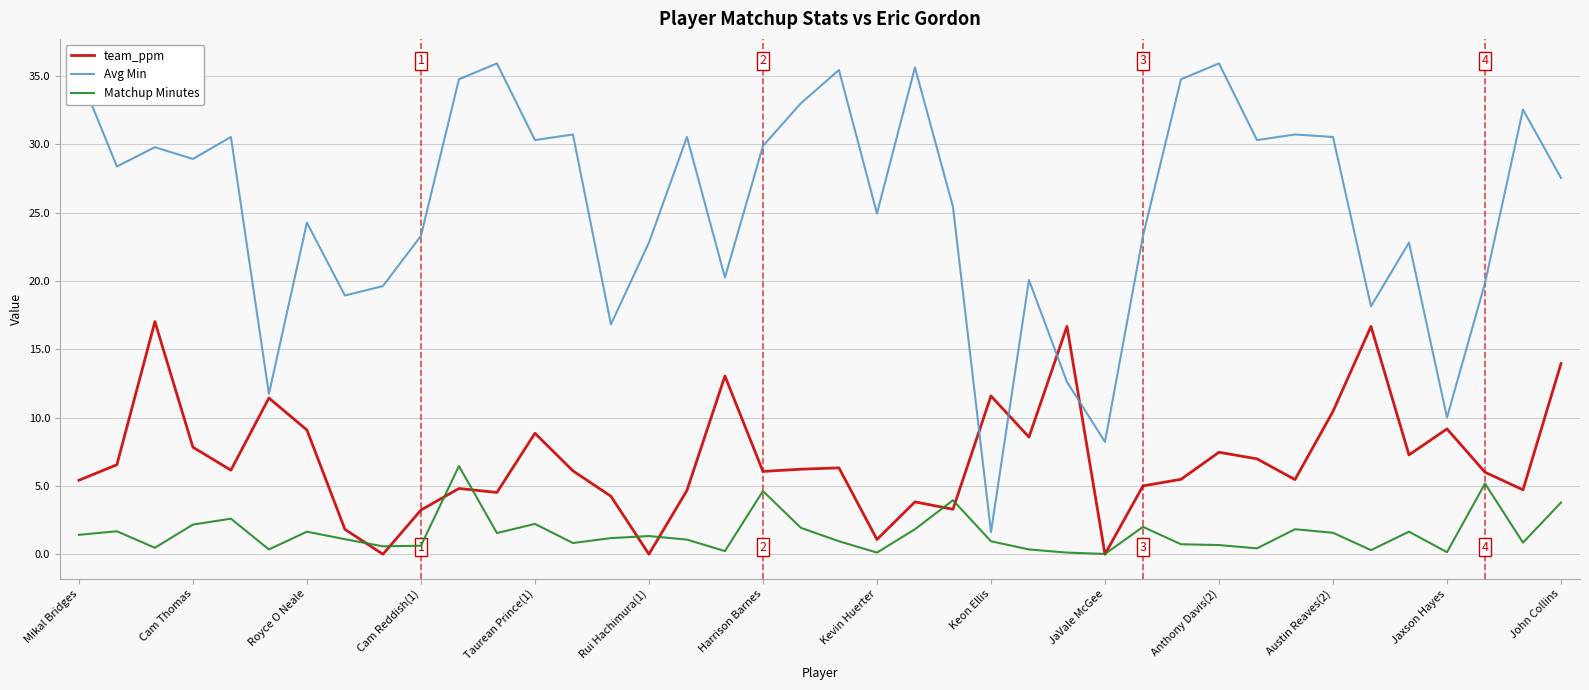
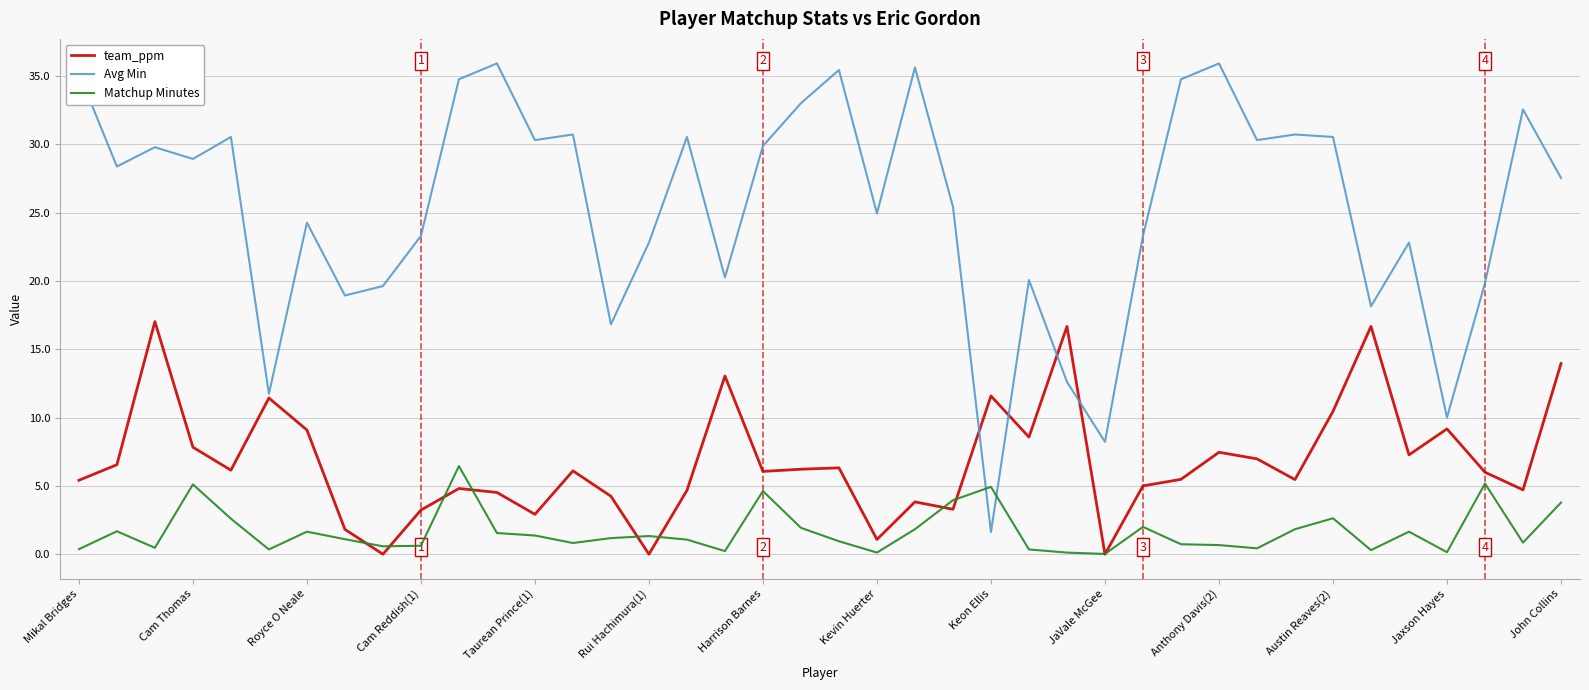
Matchup Minutes, Mikal Bridges: 1.4 -> 0.4
Matchup Minutes, Cam Thomas: 2.2 -> 5.1
team_ppm, Taurean Prince(1): 8.9 -> 2.9
Matchup Minutes, Taurean Prince(1): 2.2 -> 1.4
Matchup Minutes, Keon Ellis: 1.0 -> 4.9
Matchup Minutes, Austin Reaves(2): 1.6 -> 2.6
